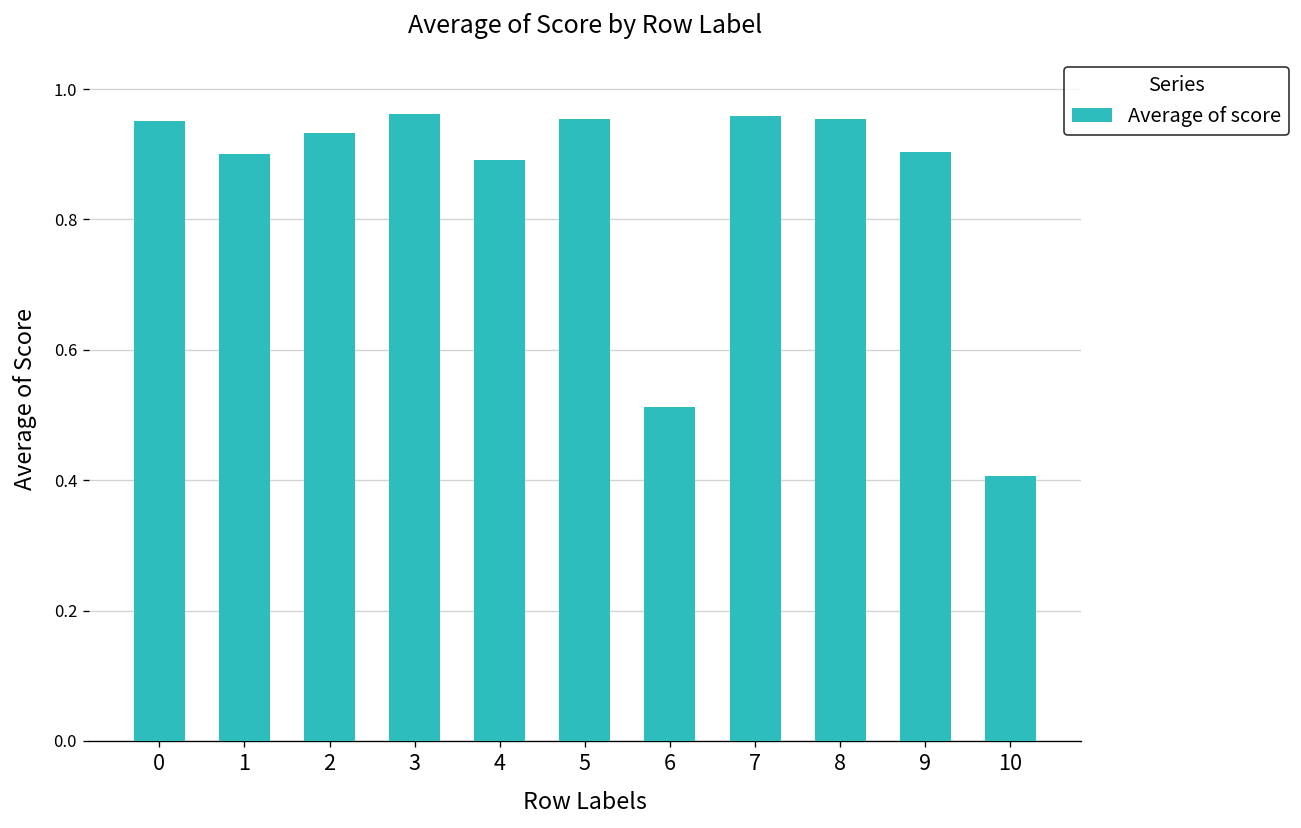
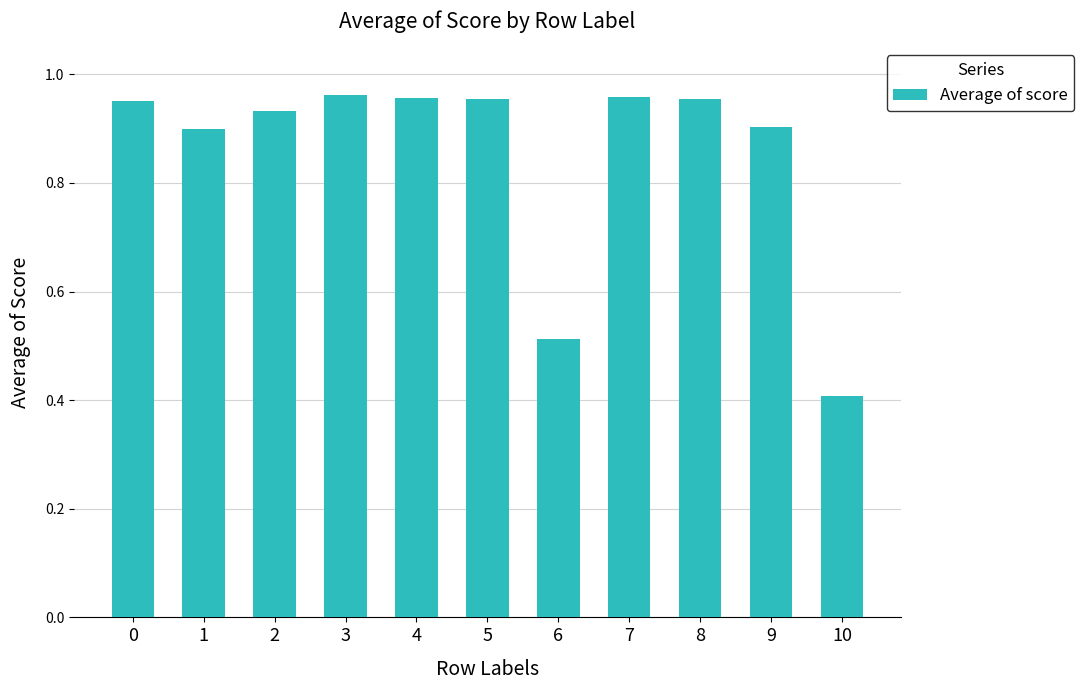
4: 0.89 -> 0.96
